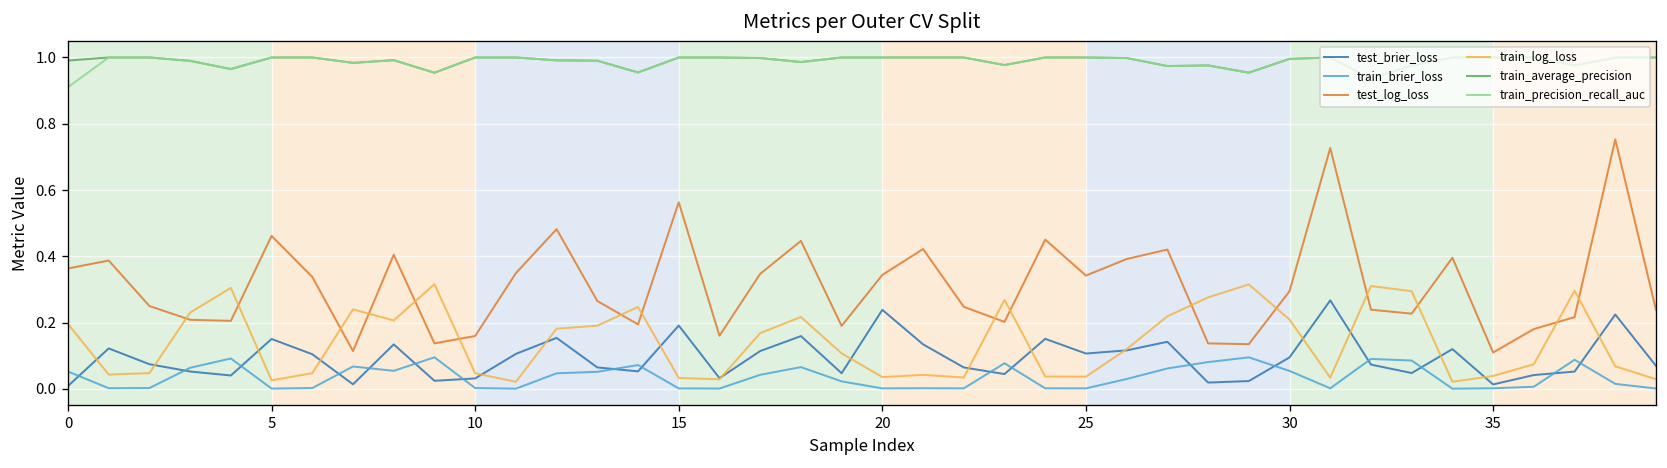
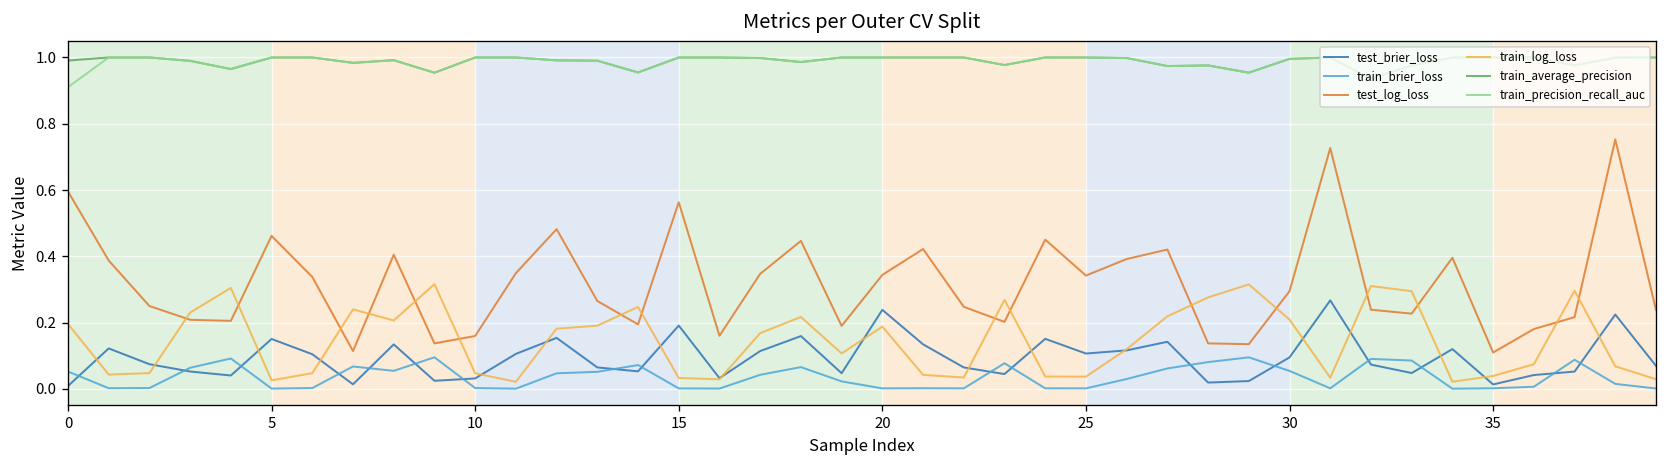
test_log_loss, 0: 0.36 -> 0.60
train_log_loss, 20: 0.04 -> 0.19
